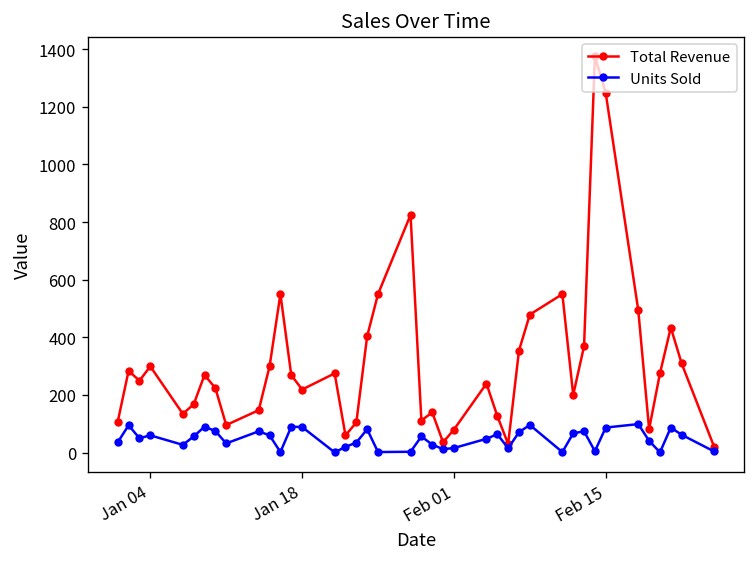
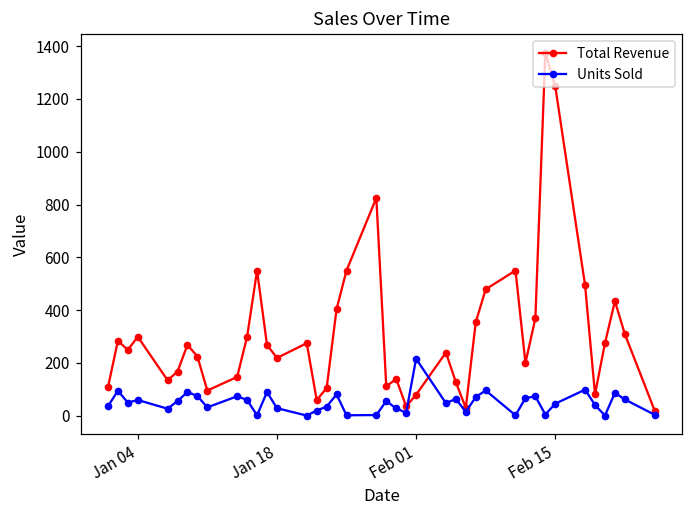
Units Sold, Jan 18: 90 -> 30
Units Sold, Feb 01: 20 -> 220
Units Sold, Feb 15: 90 -> 50
